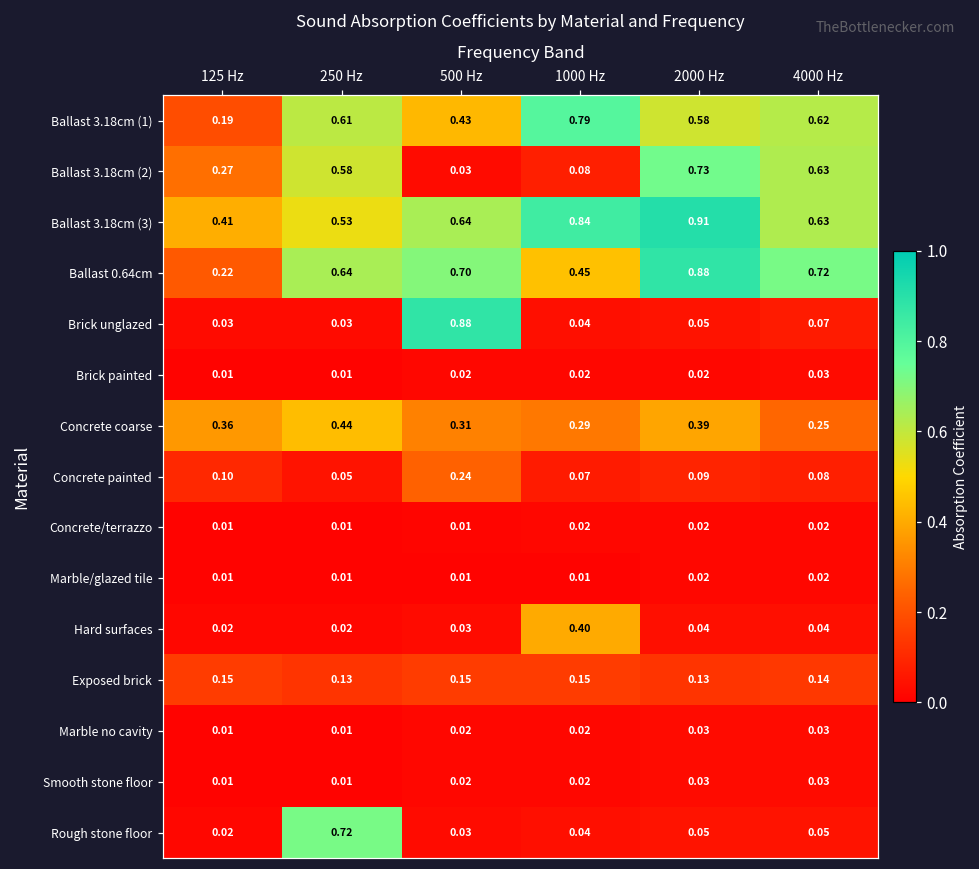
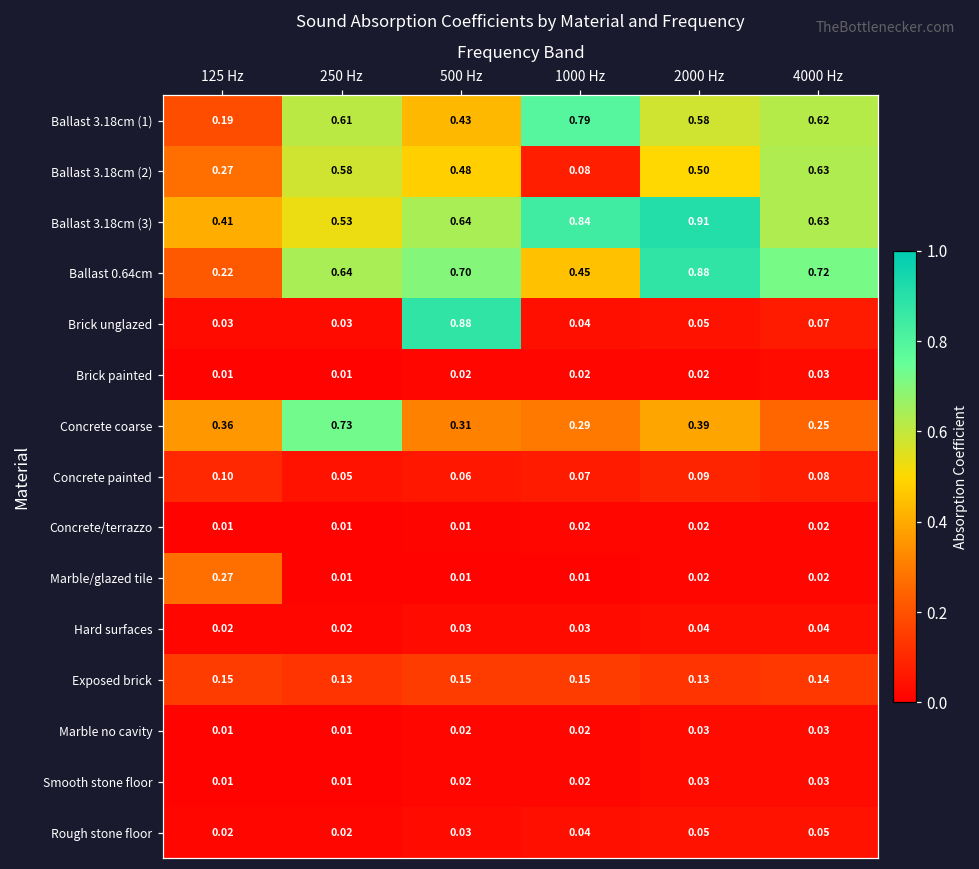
Ballast 3.18cm (2), 500 Hz: 0.03 -> 0.48
Ballast 3.18cm (2), 2000 Hz: 0.73 -> 0.50
Concrete coarse, 250 Hz: 0.44 -> 0.73
Concrete painted, 500 Hz: 0.24 -> 0.06
Marble/glazed tile, 125 Hz: 0.01 -> 0.27
Hard surfaces, 1000 Hz: 0.40 -> 0.03
Rough stone floor, 250 Hz: 0.72 -> 0.02
